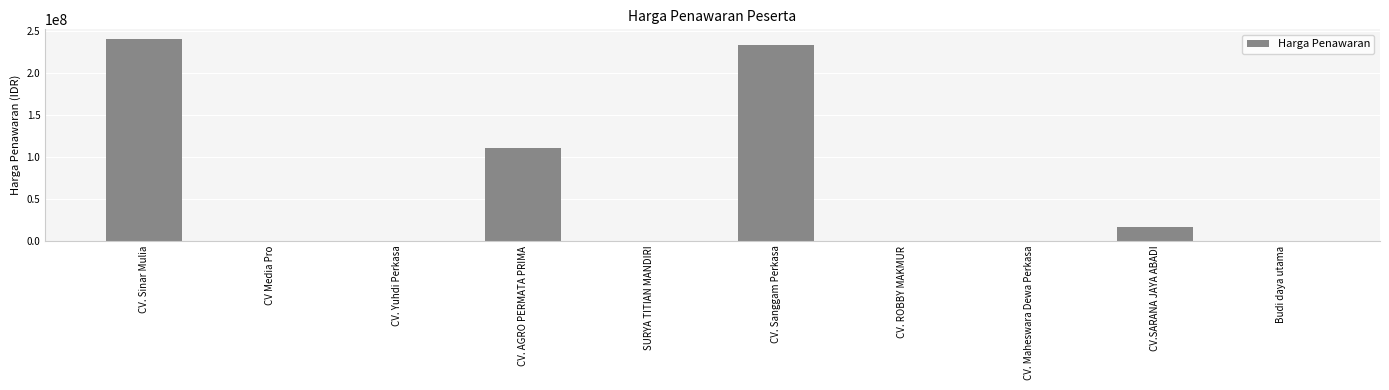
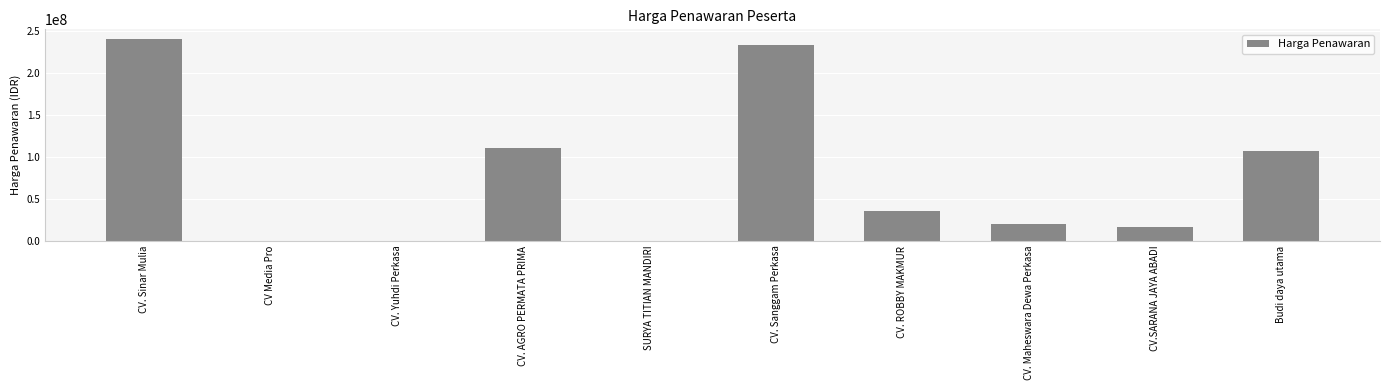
CV. ROBBY MAKMUR: 0 -> 40000000
CV. Maheswara Dewa Perkasa: 0 -> 20000000
Budi daya utama: 0 -> 110000000
